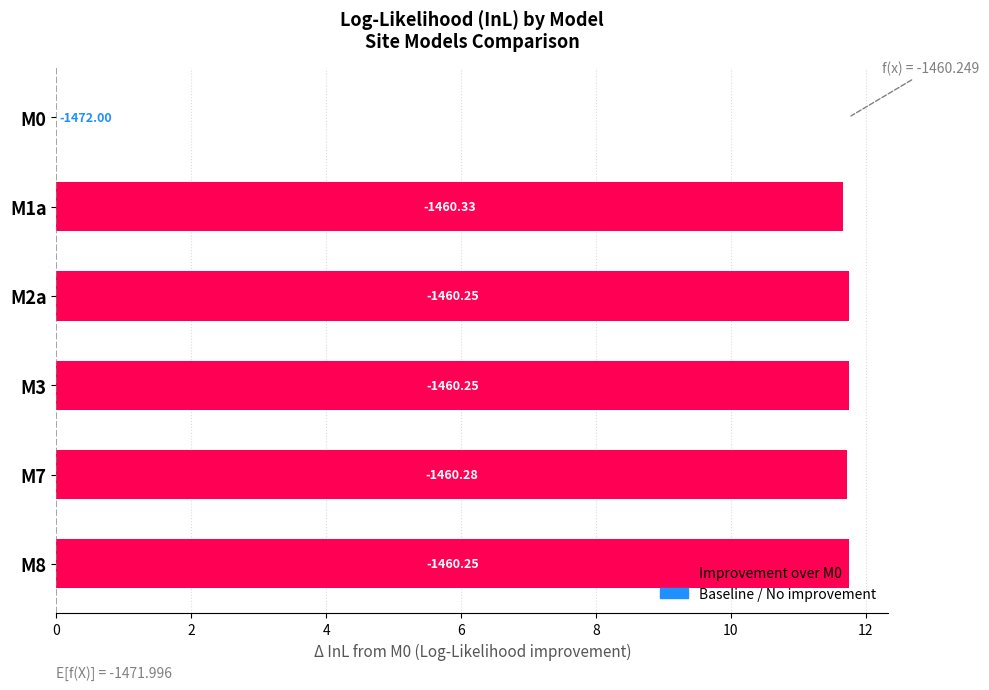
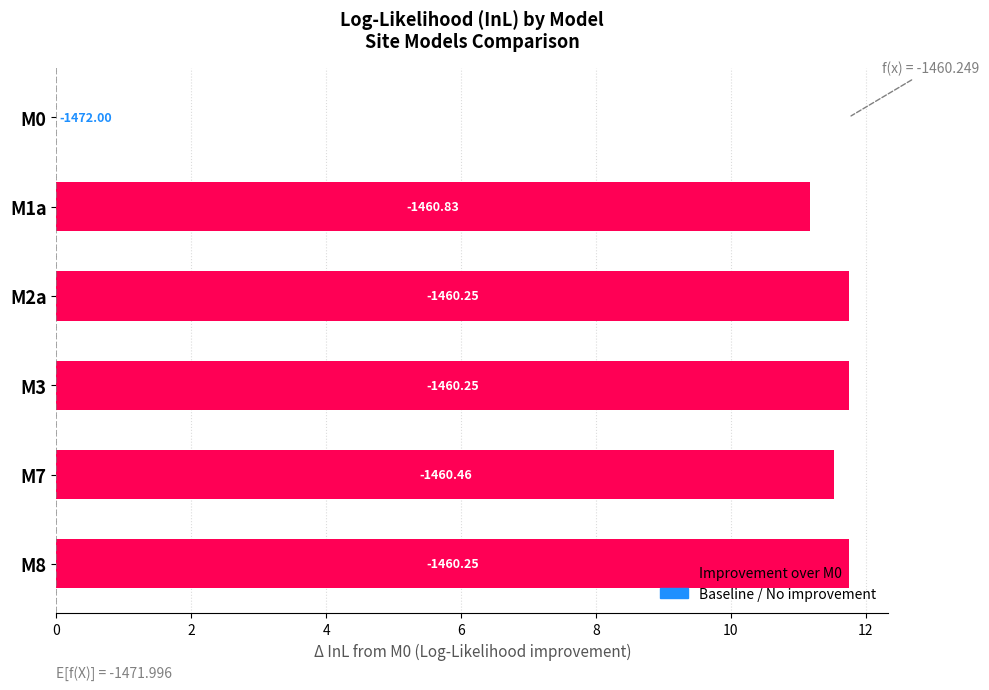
M1a: -1460.33 -> -1460.83
M7: -1460.28 -> -1460.46
